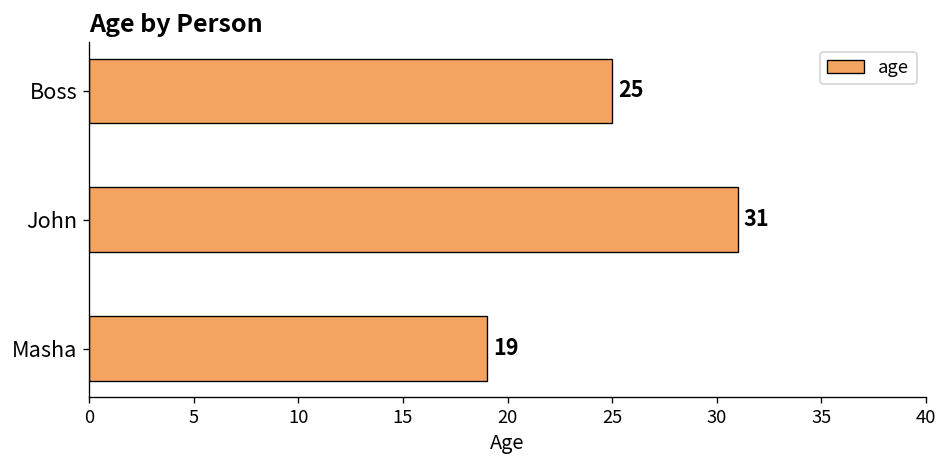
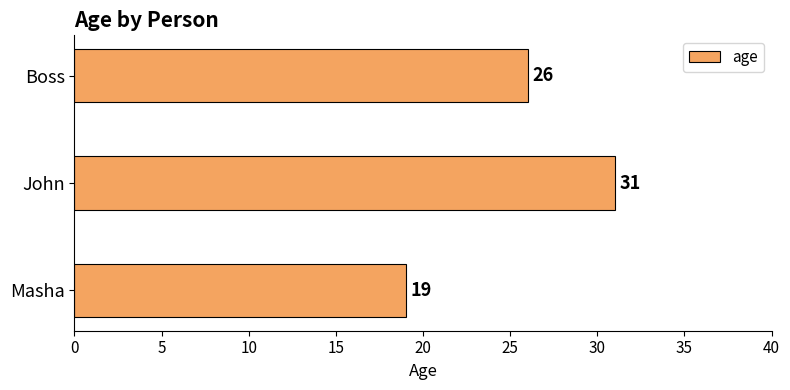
Boss: 25 -> 26
